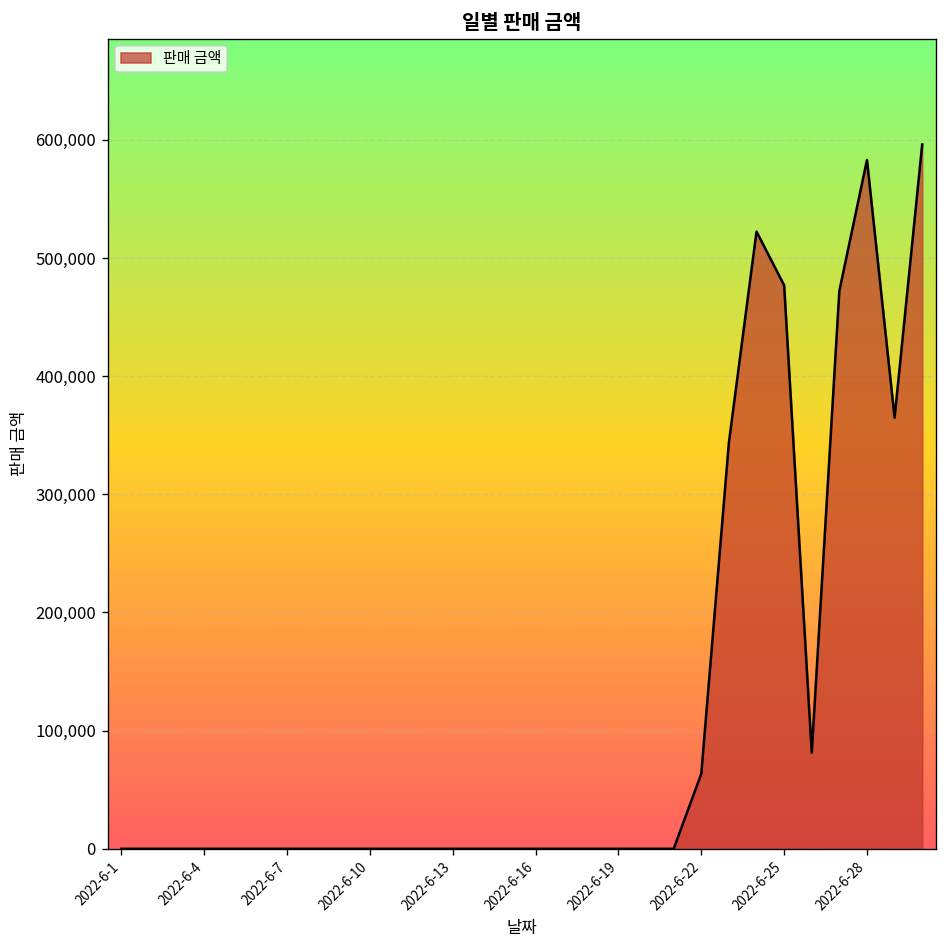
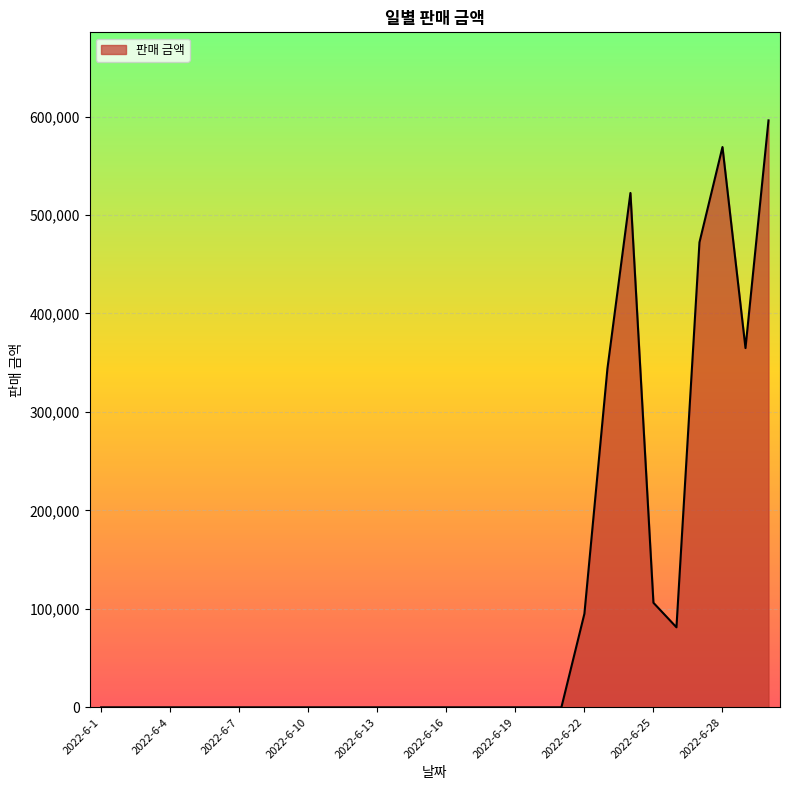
2022-6-22: 60,000 -> 100,000
2022-6-25: 480,000 -> 110,000
2022-6-28: 580,000 -> 570,000
